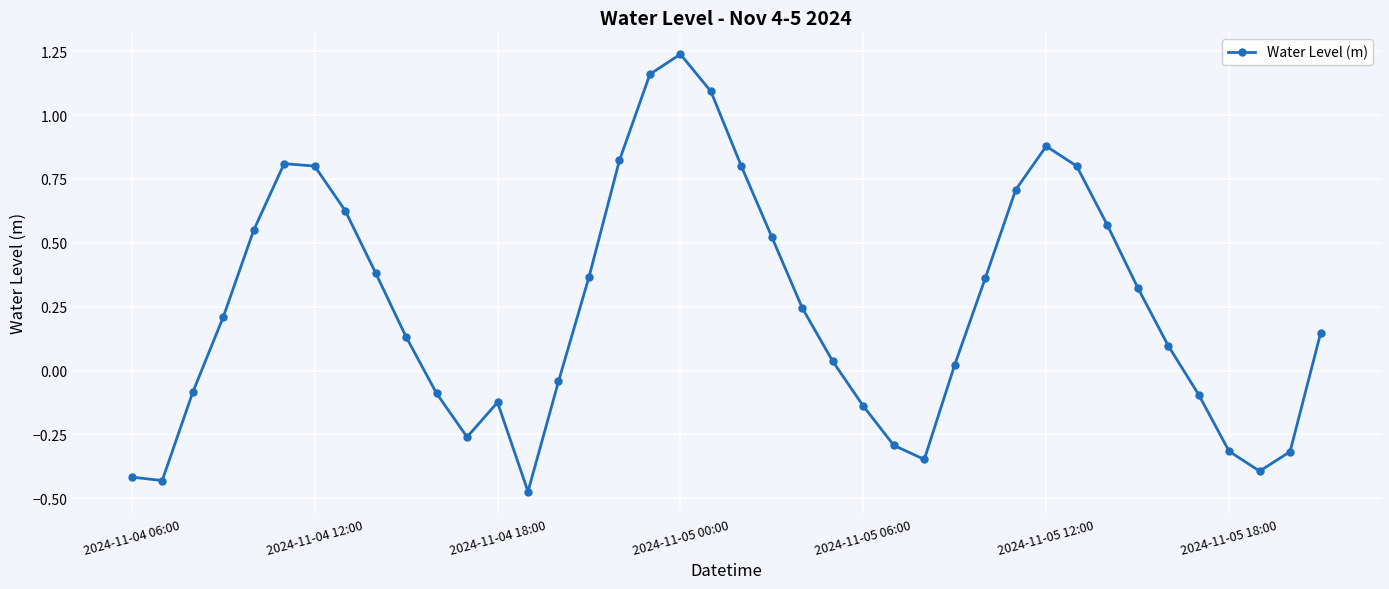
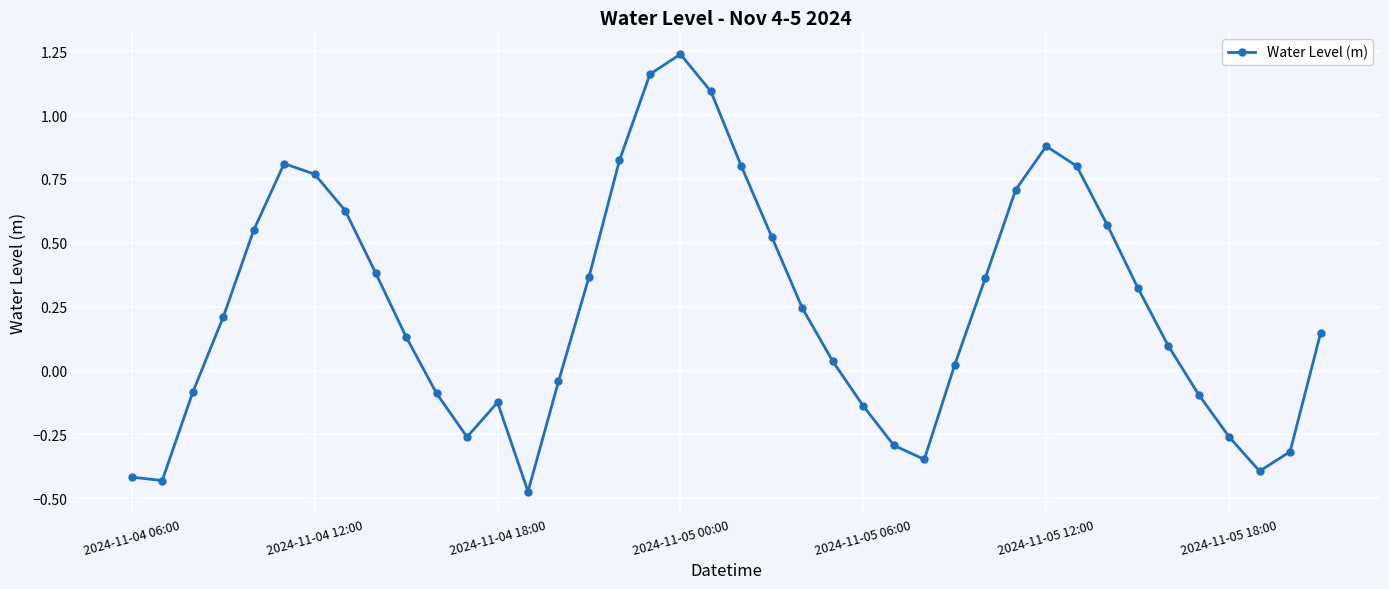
2024-11-04 12:00: 0.80 -> 0.77
2024-11-05 18:00: -0.32 -> -0.26
